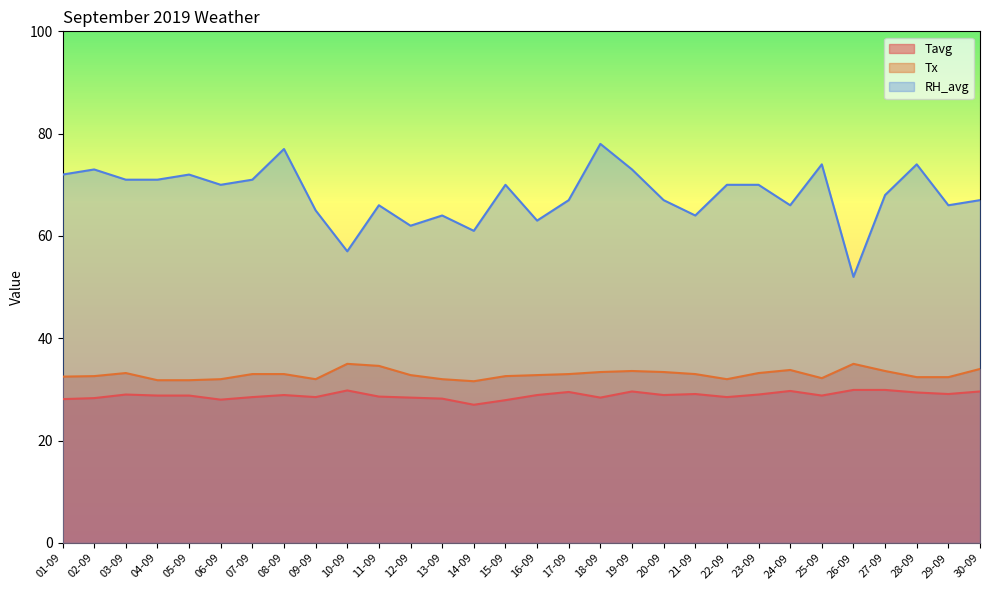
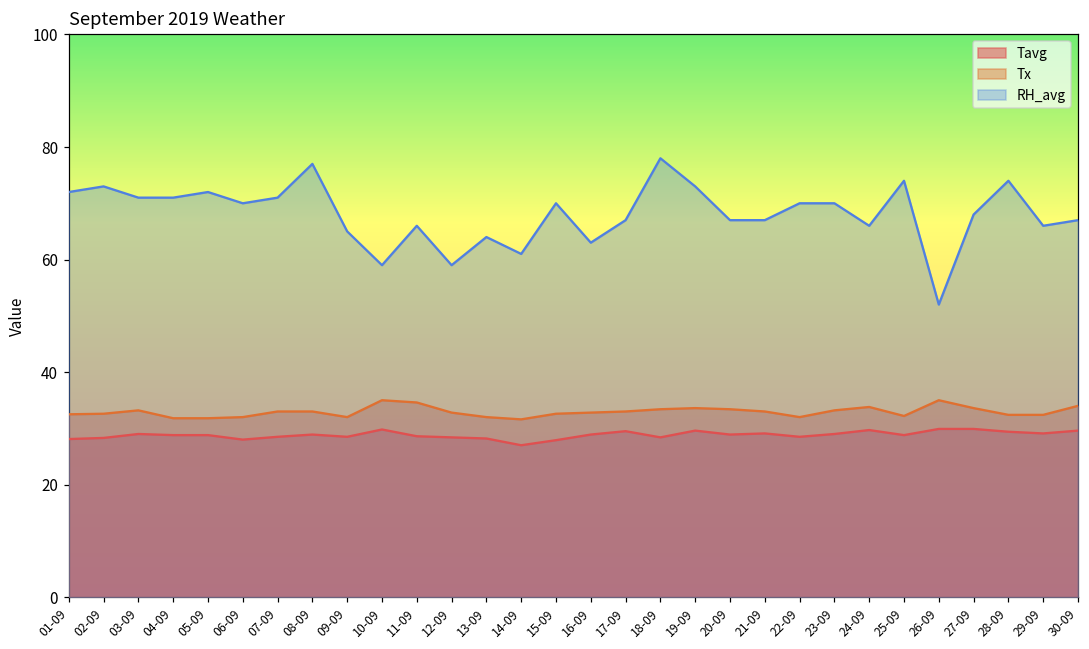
RH_avg, 10-09: 57 -> 59
RH_avg, 12-09: 62 -> 59
RH_avg, 21-09: 64 -> 67
